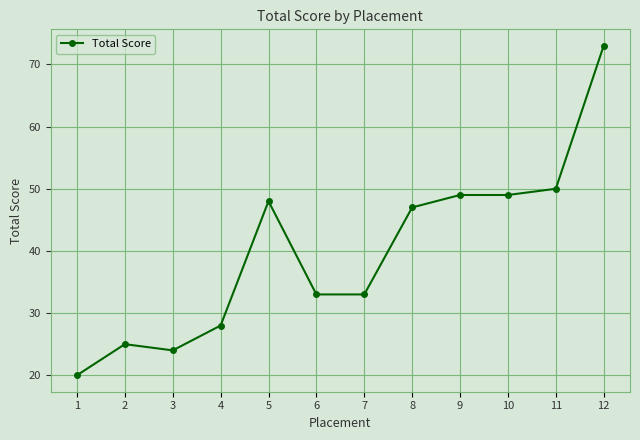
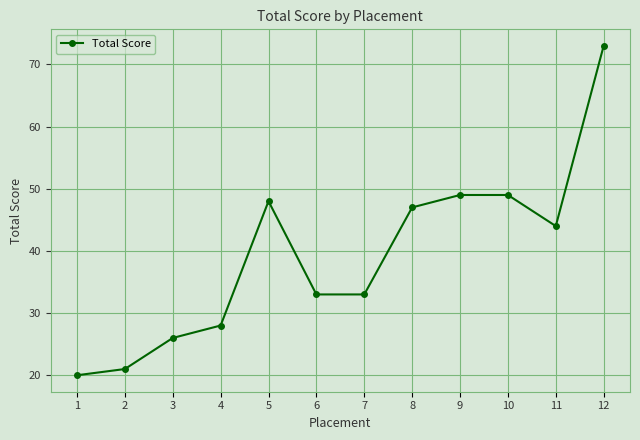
2: 25 -> 21
3: 24 -> 26
11: 50 -> 44
